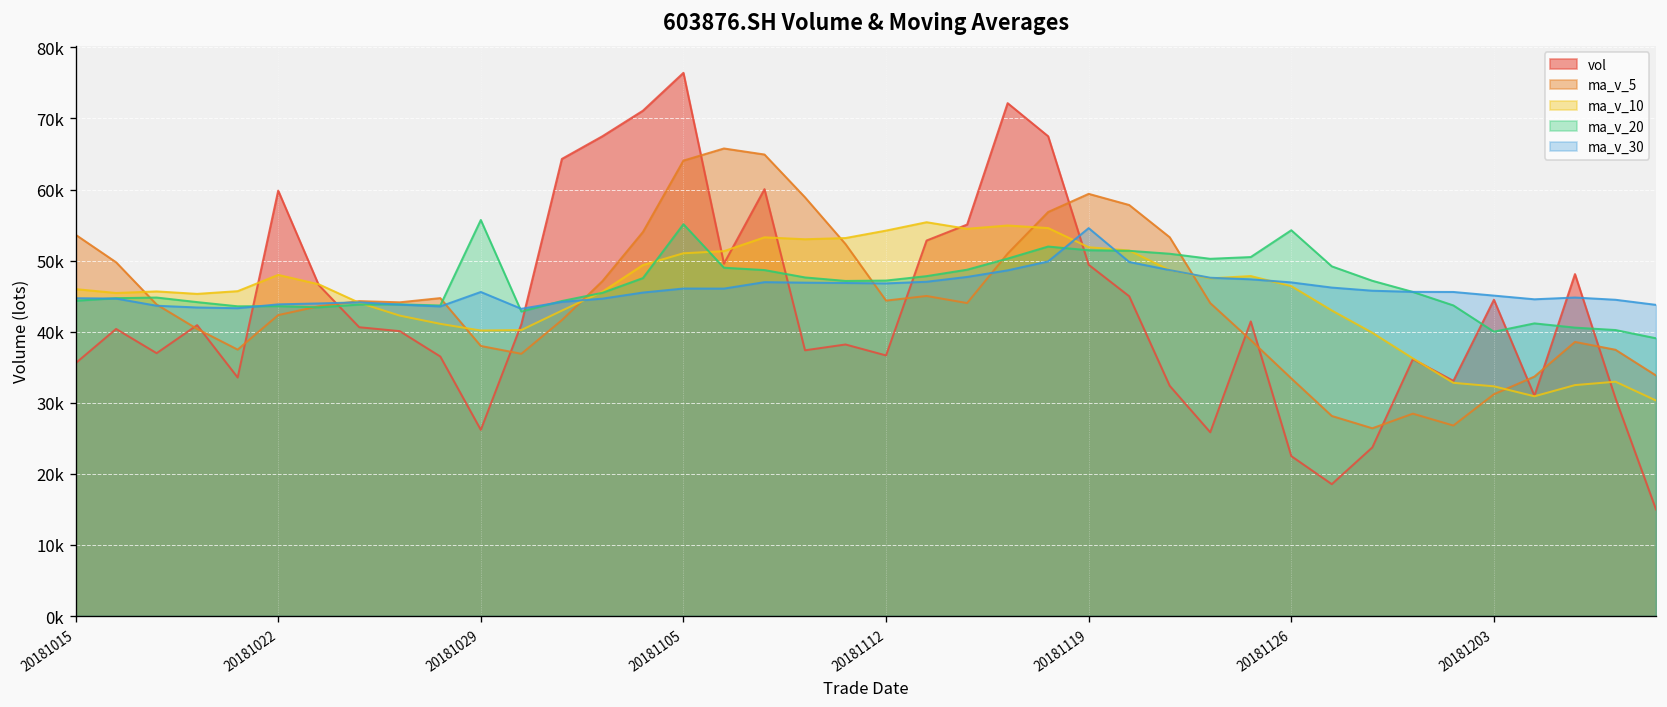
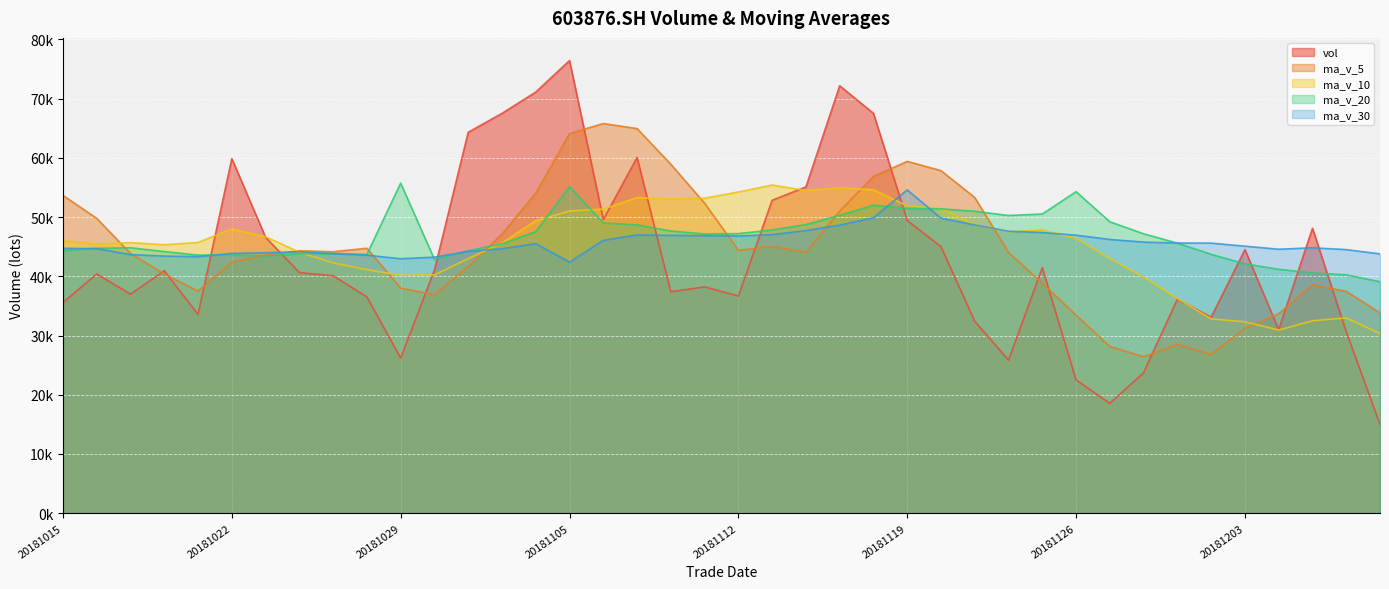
ma_v_30, 20181029: 46000 -> 43000
ma_v_30, 20181105: 46000 -> 42000
ma_v_20, 20181203: 40000 -> 42000
